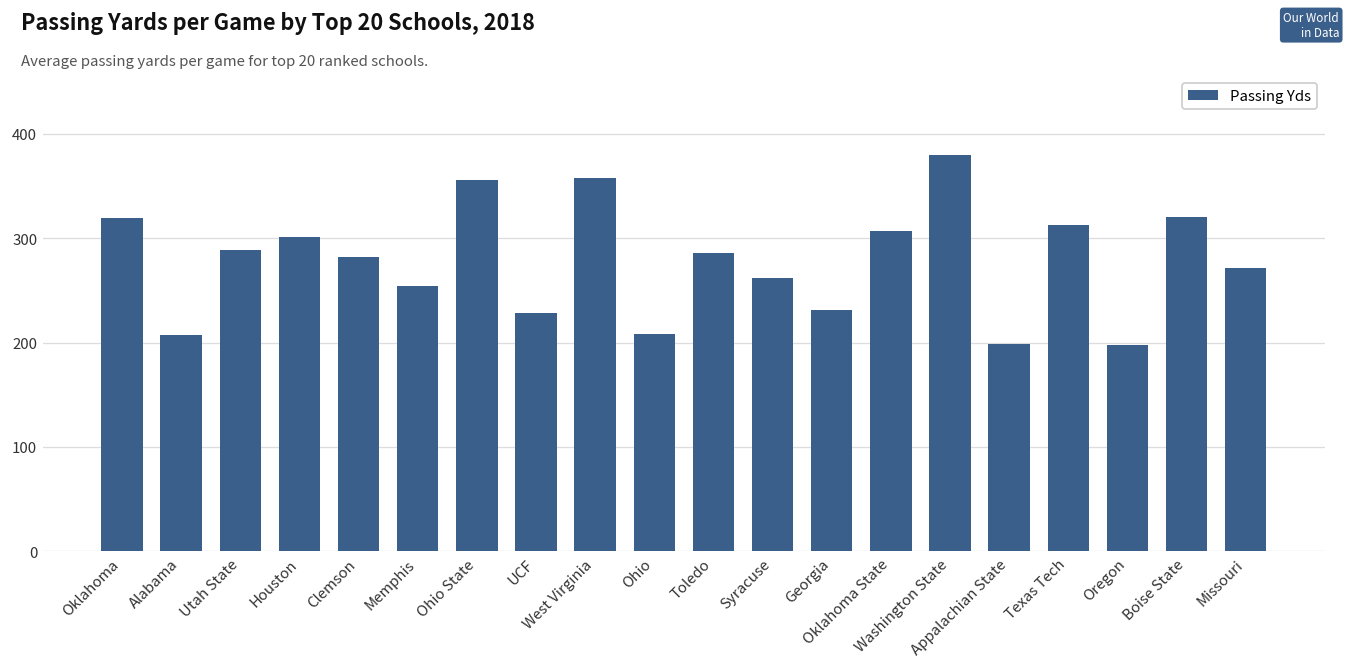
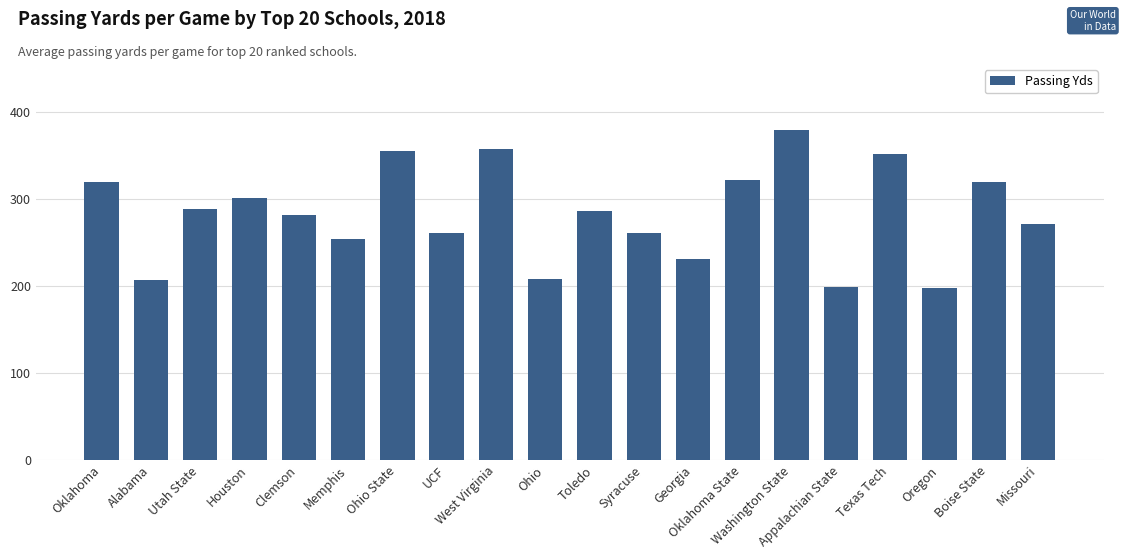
UCF: 230 -> 260
Oklahoma State: 310 -> 320
Texas Tech: 310 -> 350
